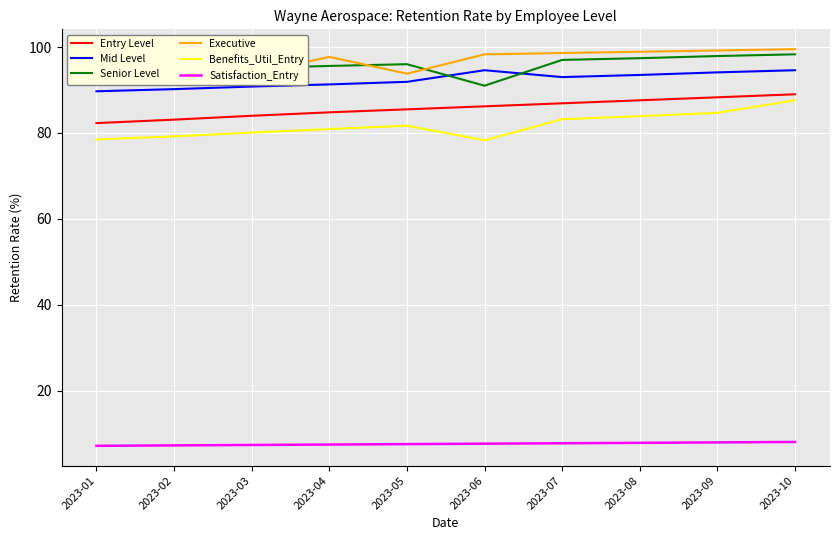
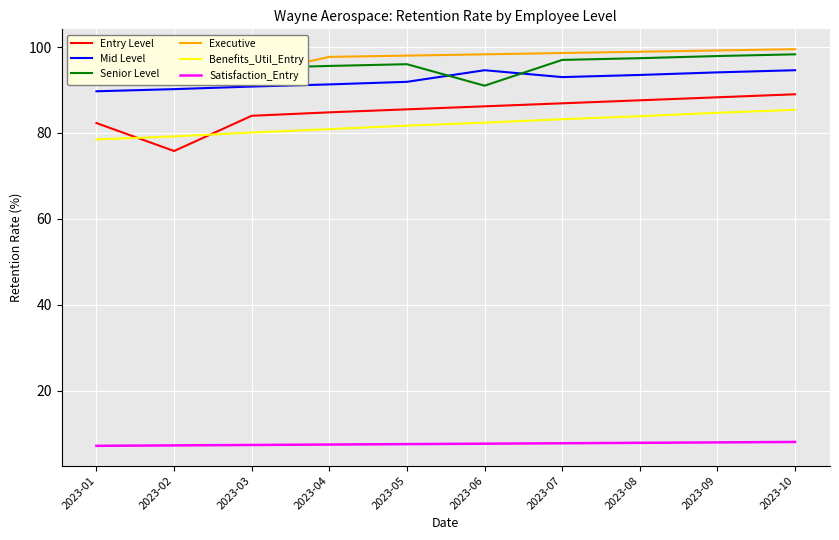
Entry Level, 2023-02: 83 -> 76
Executive, 2023-05: 94 -> 98
Benefits_Util_Entry, 2023-06: 78 -> 82
Benefits_Util_Entry, 2023-10: 88 -> 85
